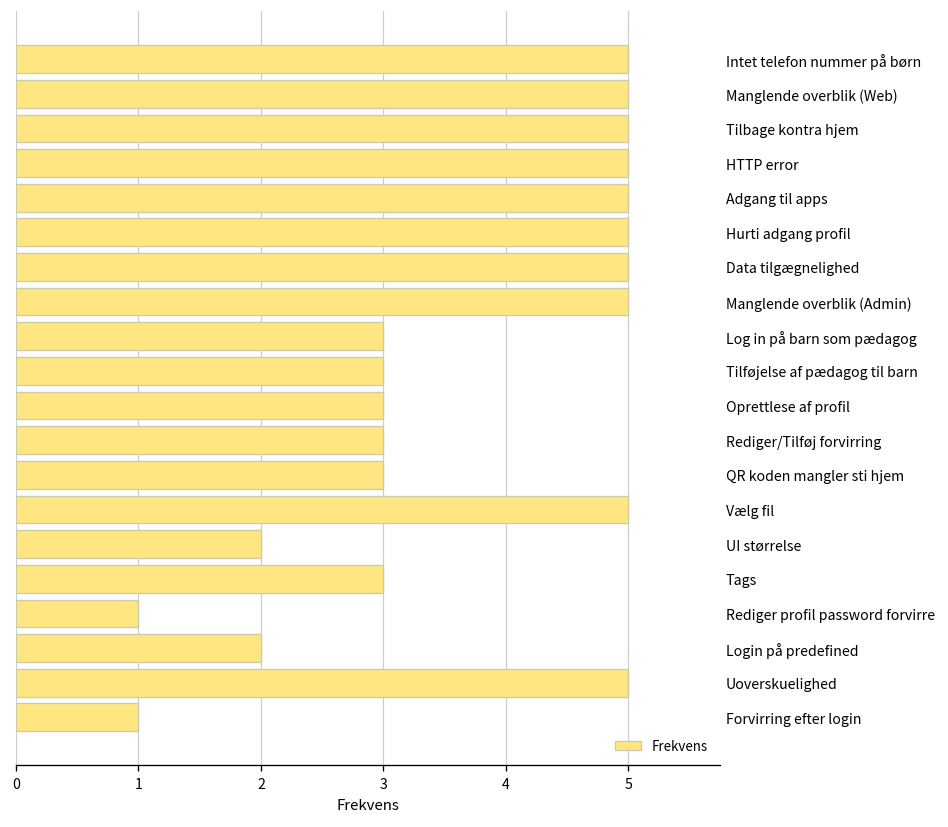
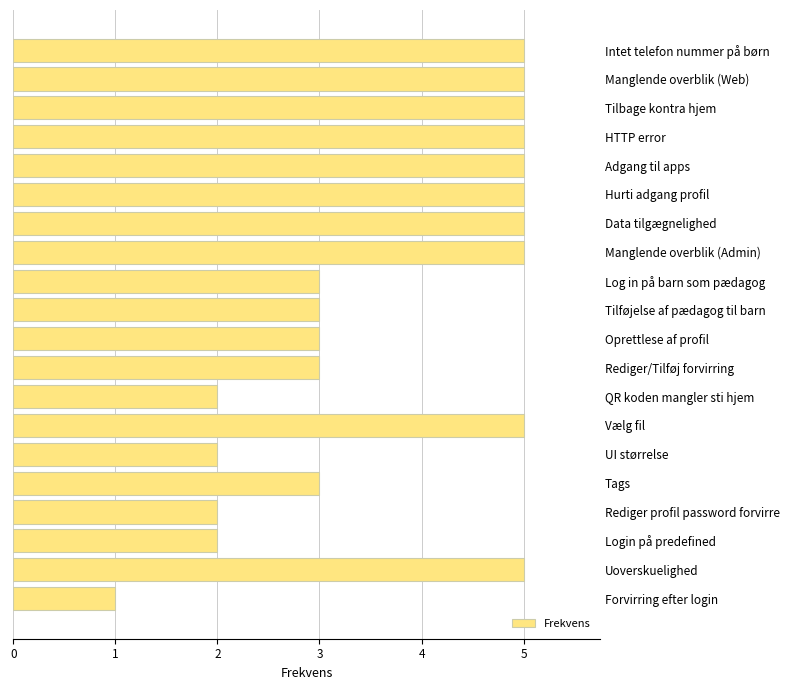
QR koden mangler sti hjem: 3 -> 2
Rediger profil password forvirre: 1 -> 2
